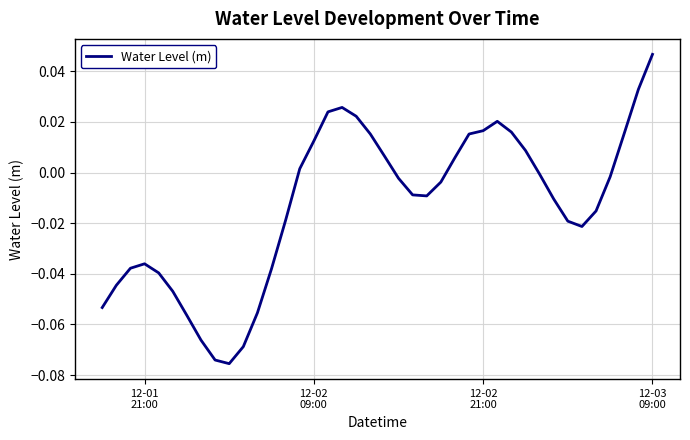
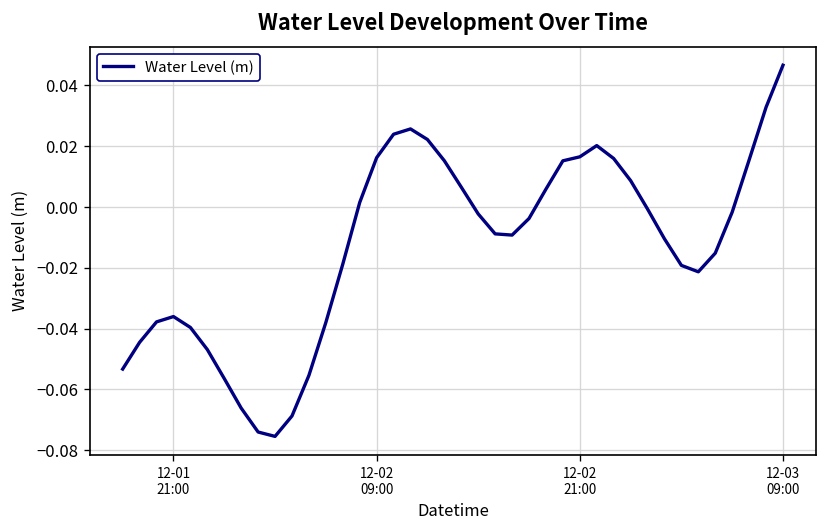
12-02 09:00: 0.012 -> 0.016
